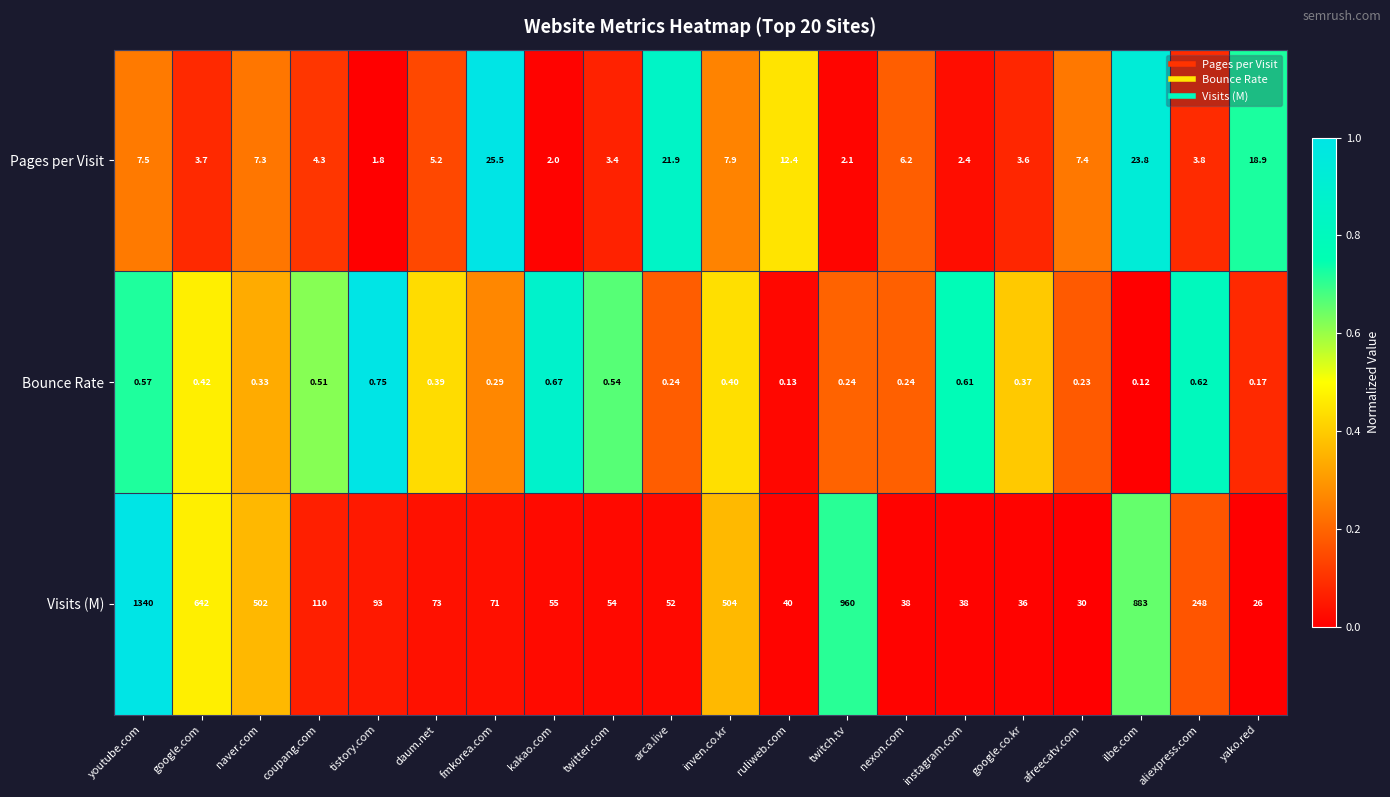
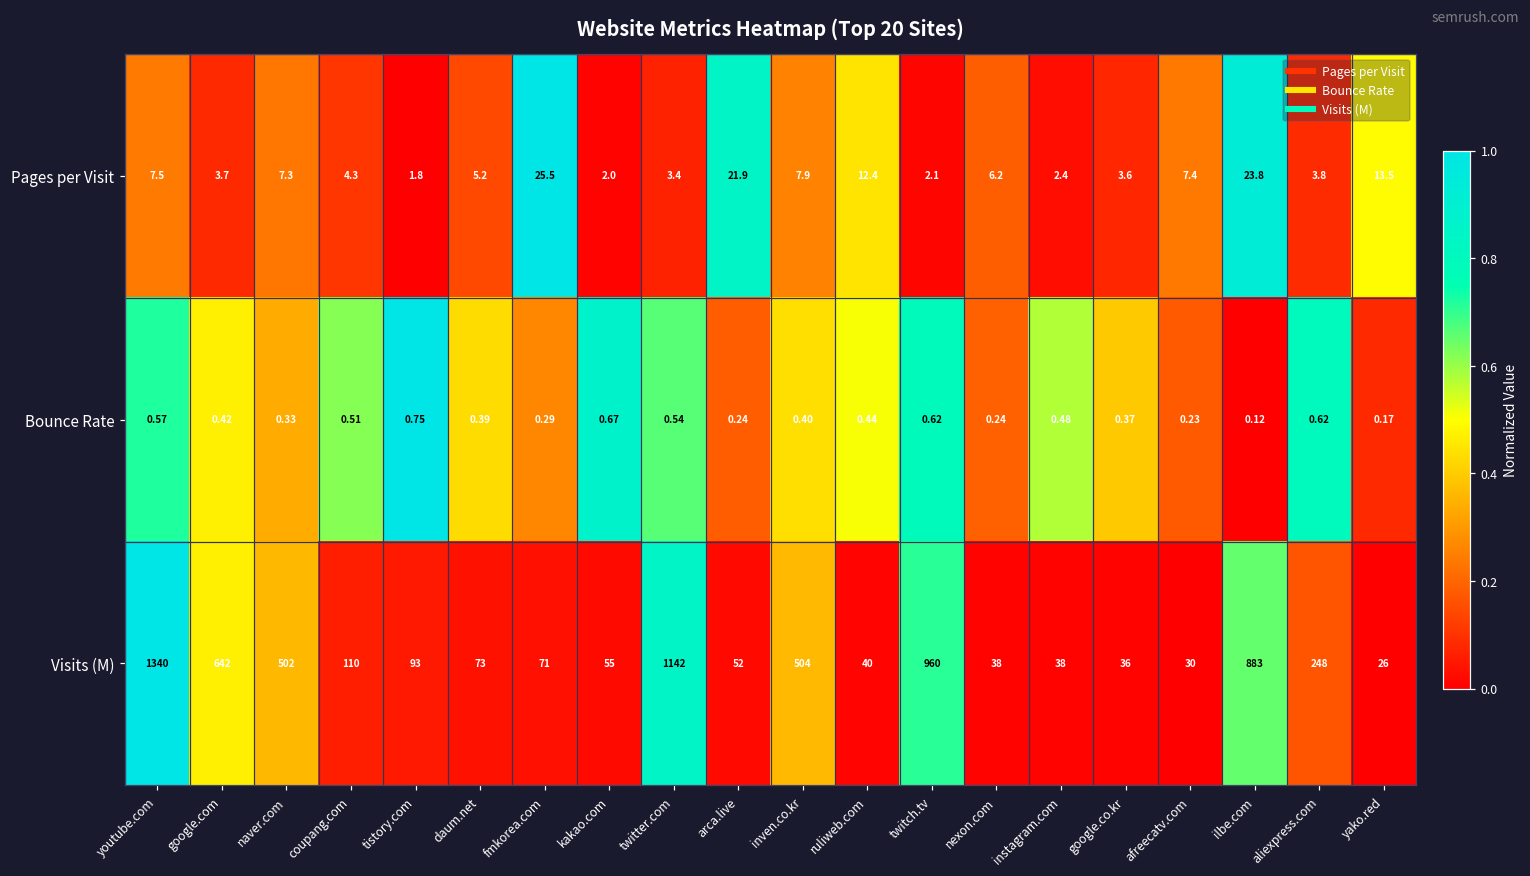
Pages per Visit, yako.red: 18.9 -> 13.5
Bounce Rate, ruliweb.com: 0.13 -> 0.44
Bounce Rate, twitch.tv: 0.24 -> 0.62
Bounce Rate, instagram.com: 0.61 -> 0.48
Visits (M), twitter.com: 54 -> 1142
